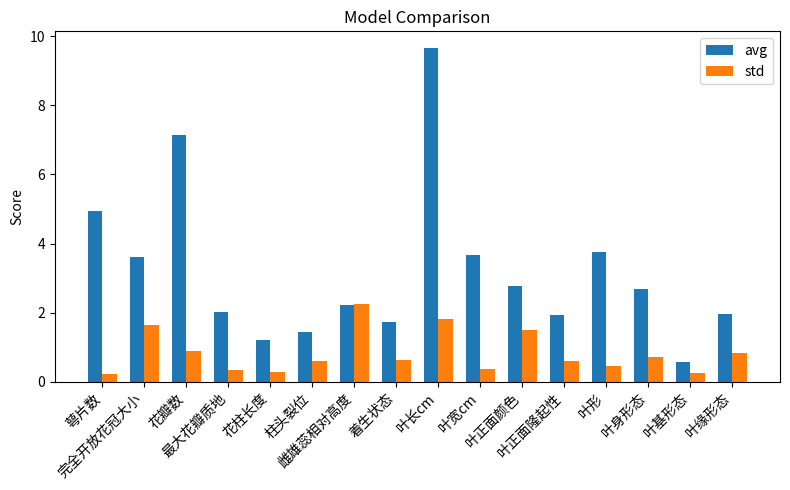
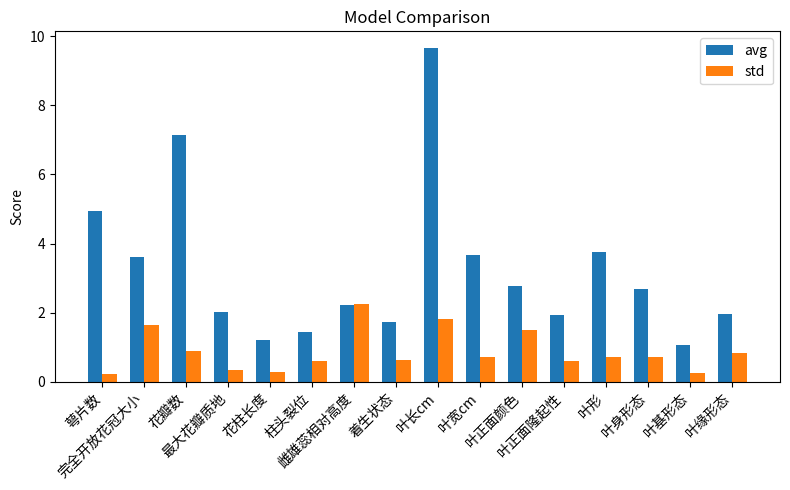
std, 叶宽cm: 0.4 -> 0.7
std, 叶形: 0.5 -> 0.7
avg, 叶基形态: 0.6 -> 1.1
